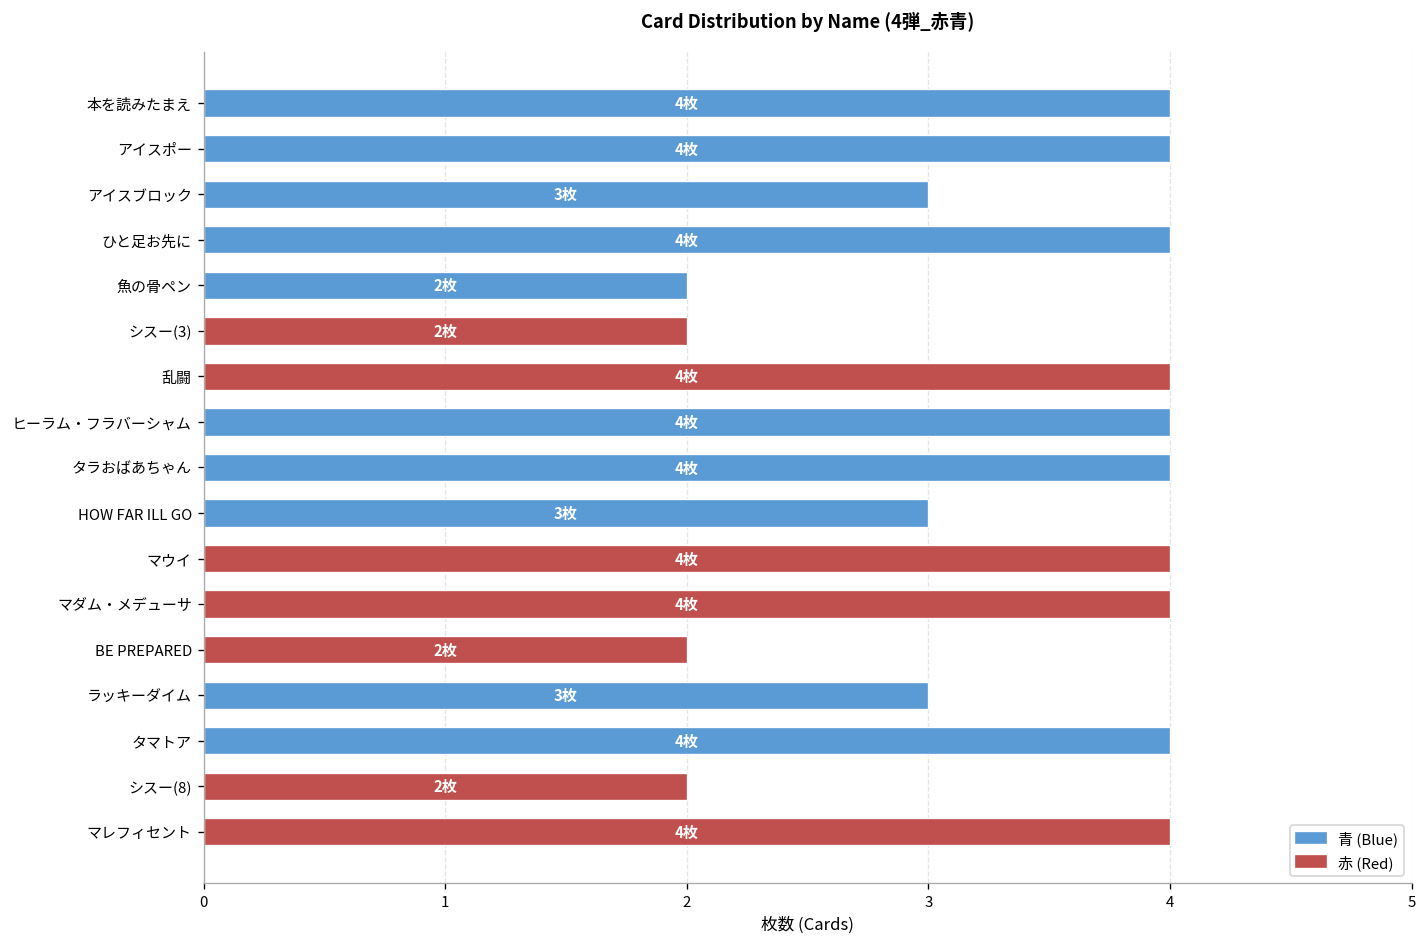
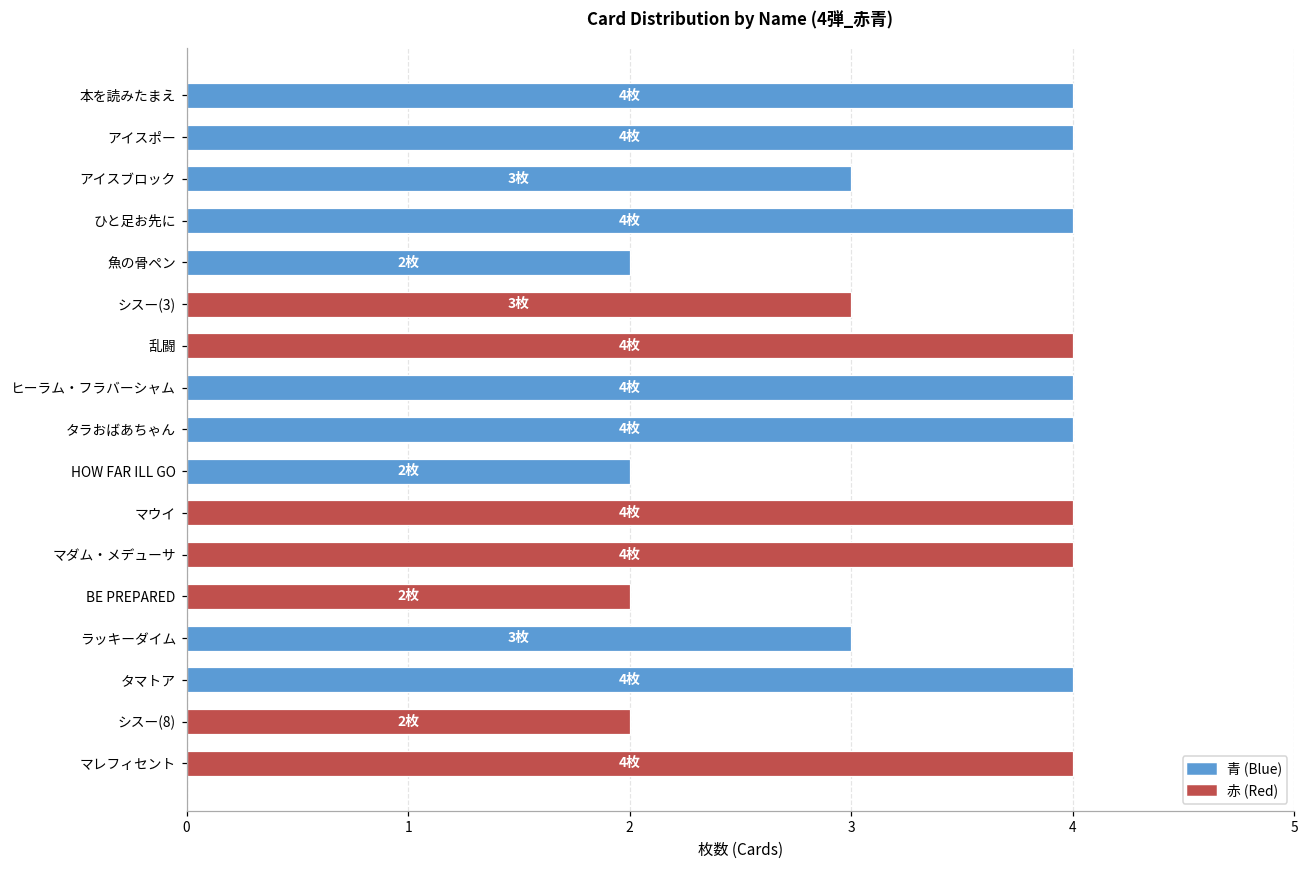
シスー(3): 2枚 -> 3枚
HOW FAR ILL GO: 3枚 -> 2枚
